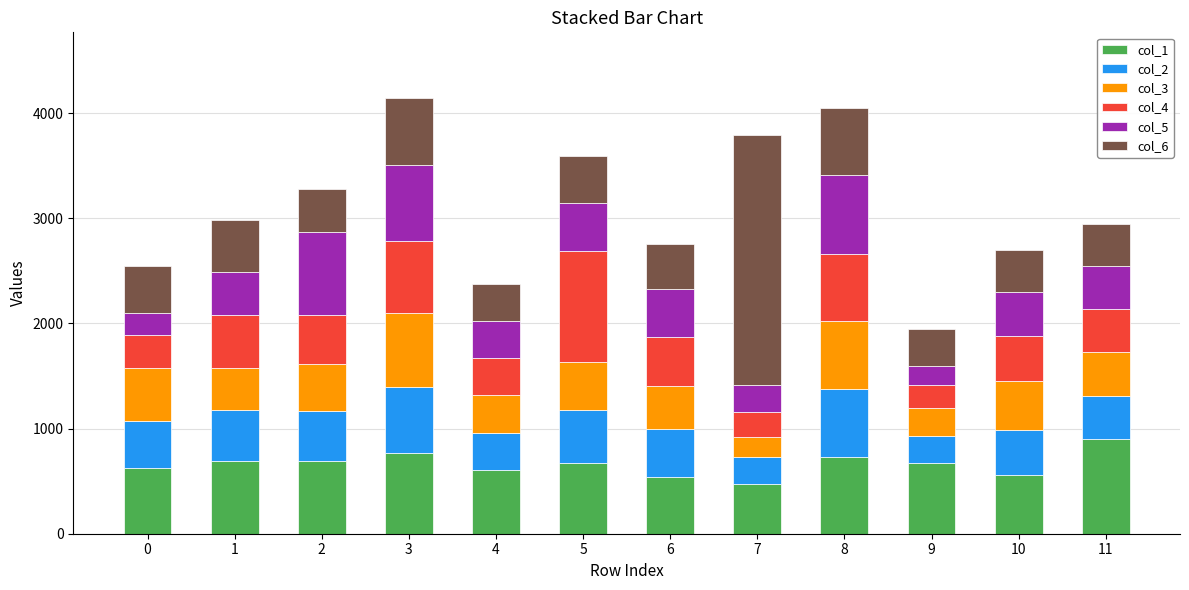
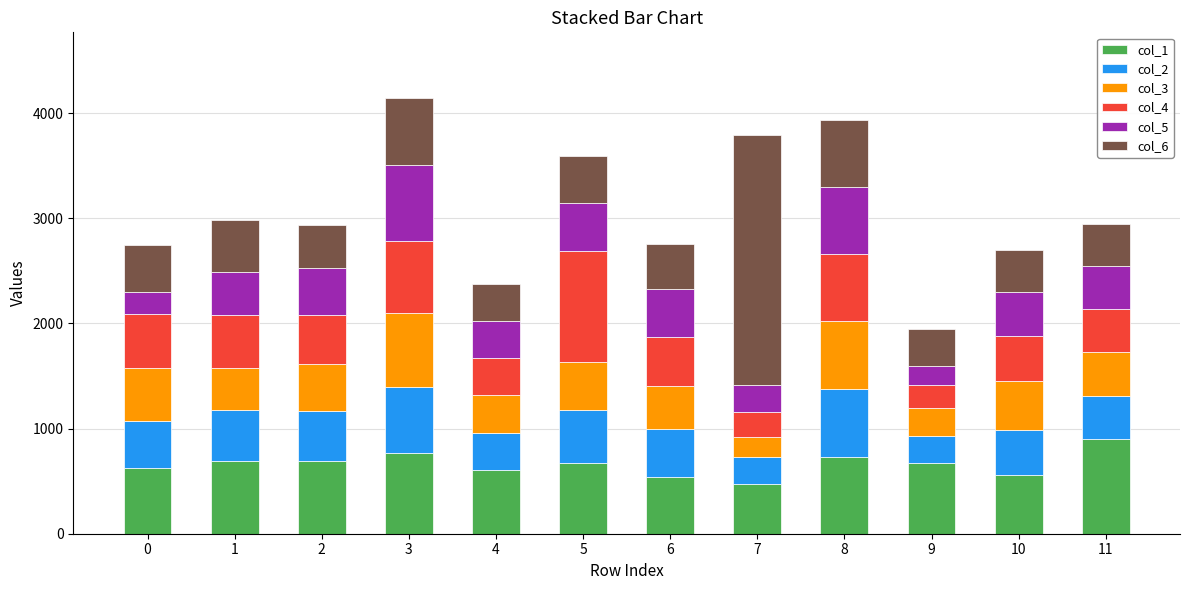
col_4, 0: 320 -> 520
col_5, 2: 790 -> 450
col_5, 8: 750 -> 630
